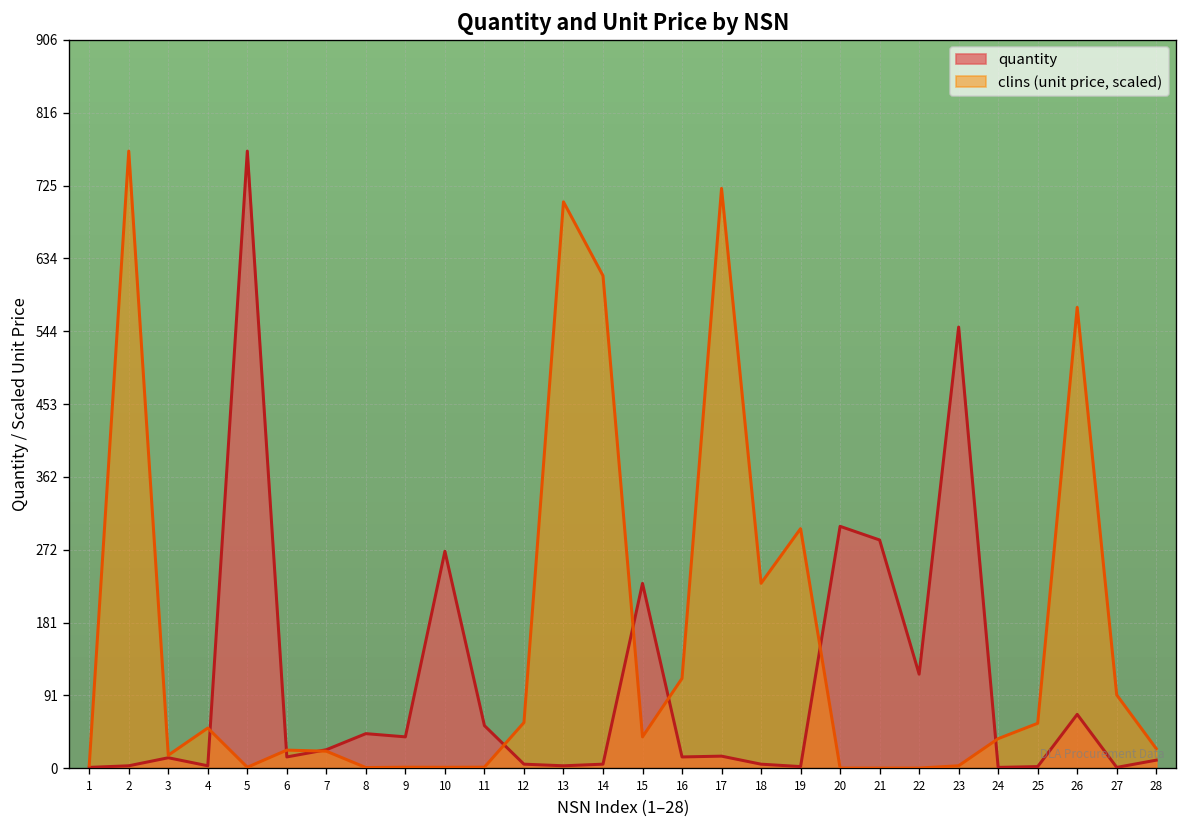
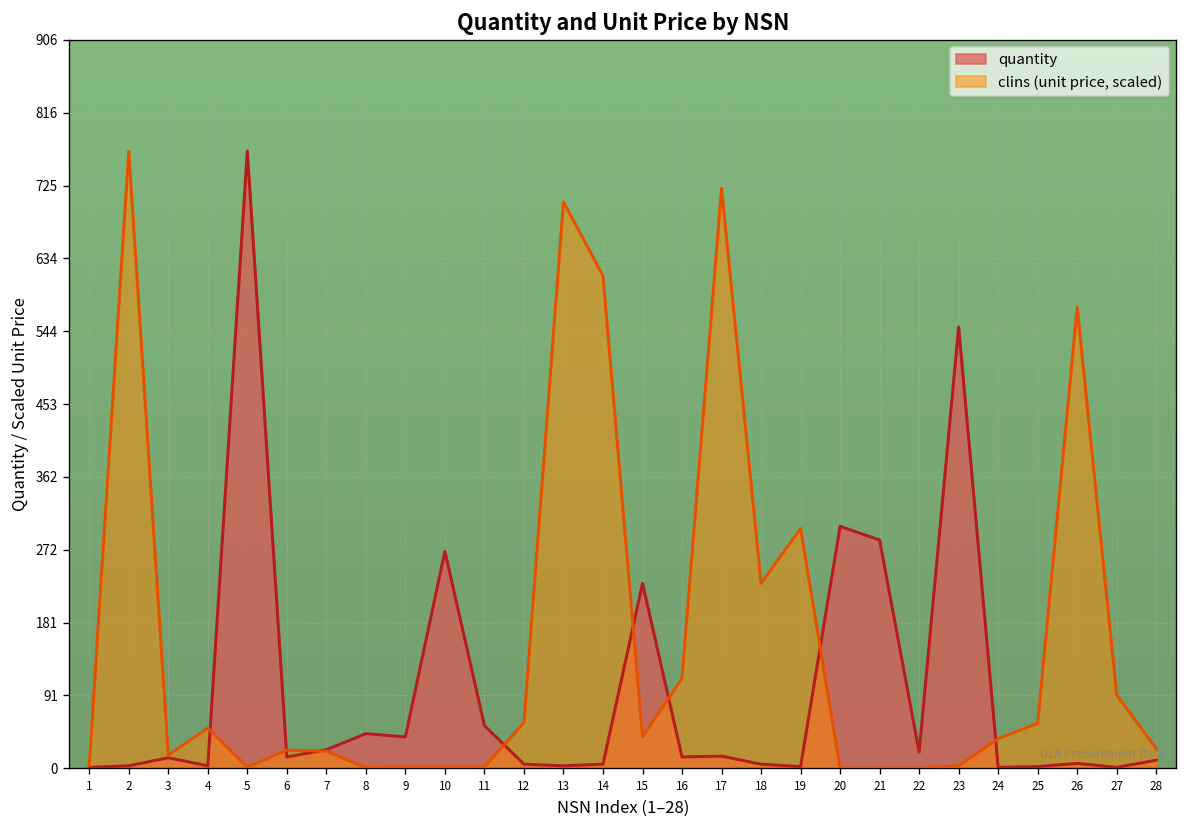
quantity, 22: 120 -> 20
quantity, 26: 70 -> 10
